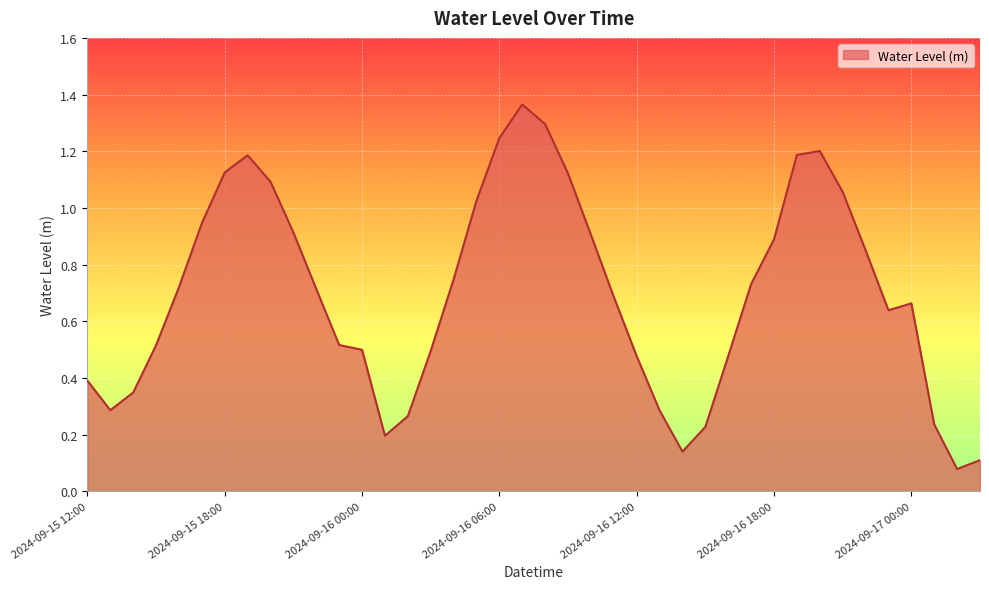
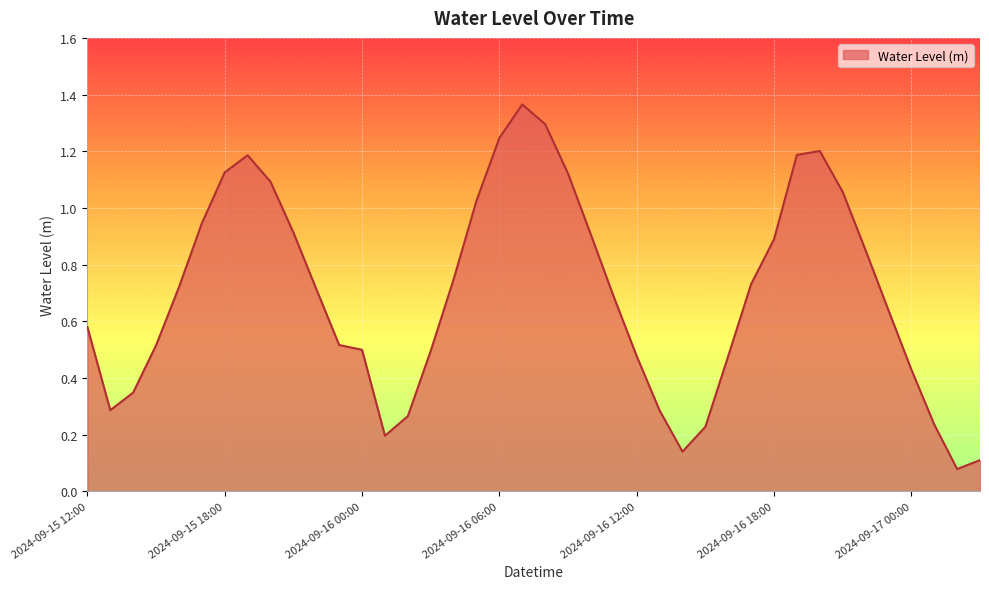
2024-09-15 12:00: 0.39 -> 0.58
2024-09-17 00:00: 0.66 -> 0.43
